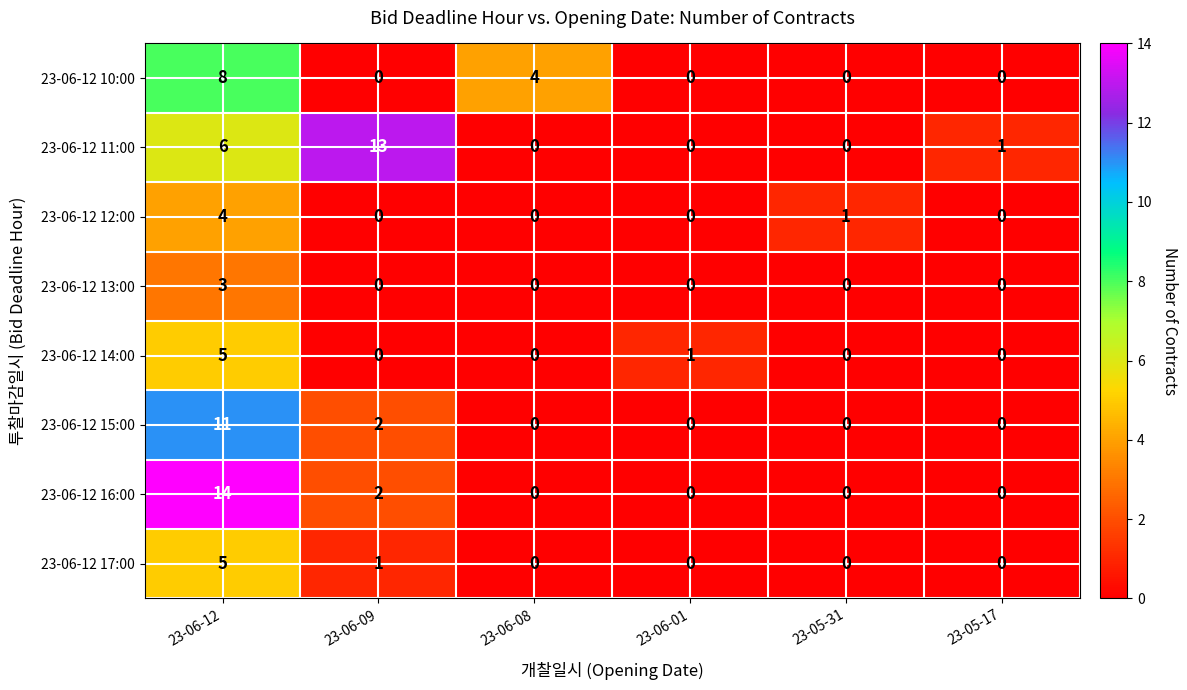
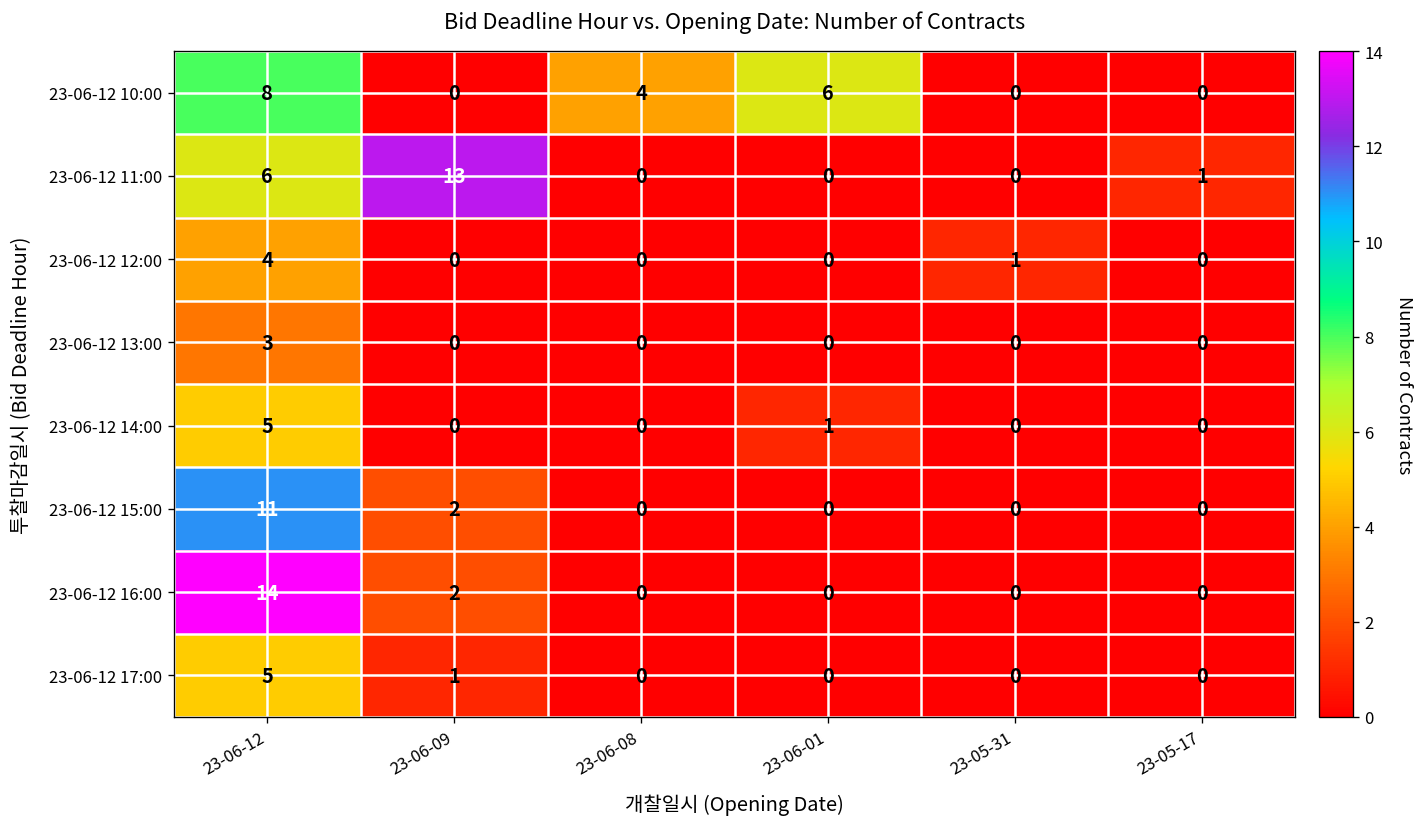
23-06-12 10:00, 23-06-01: 0 -> 6
